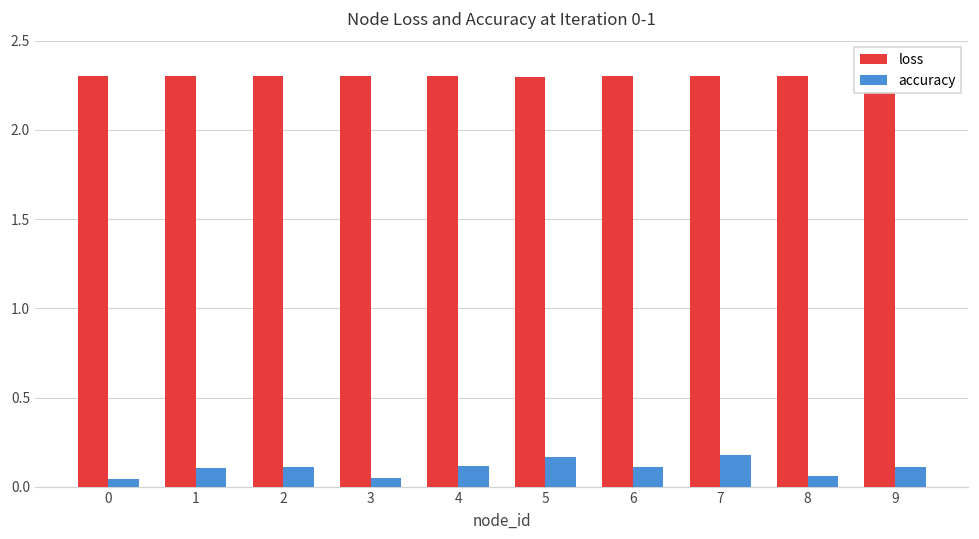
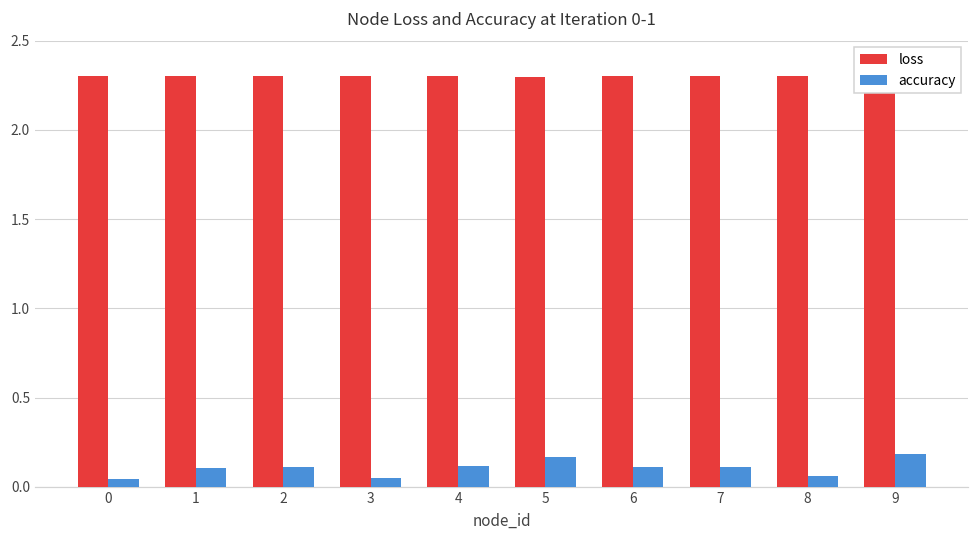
accuracy, 7: 0.18 -> 0.11
accuracy, 9: 0.11 -> 0.18
